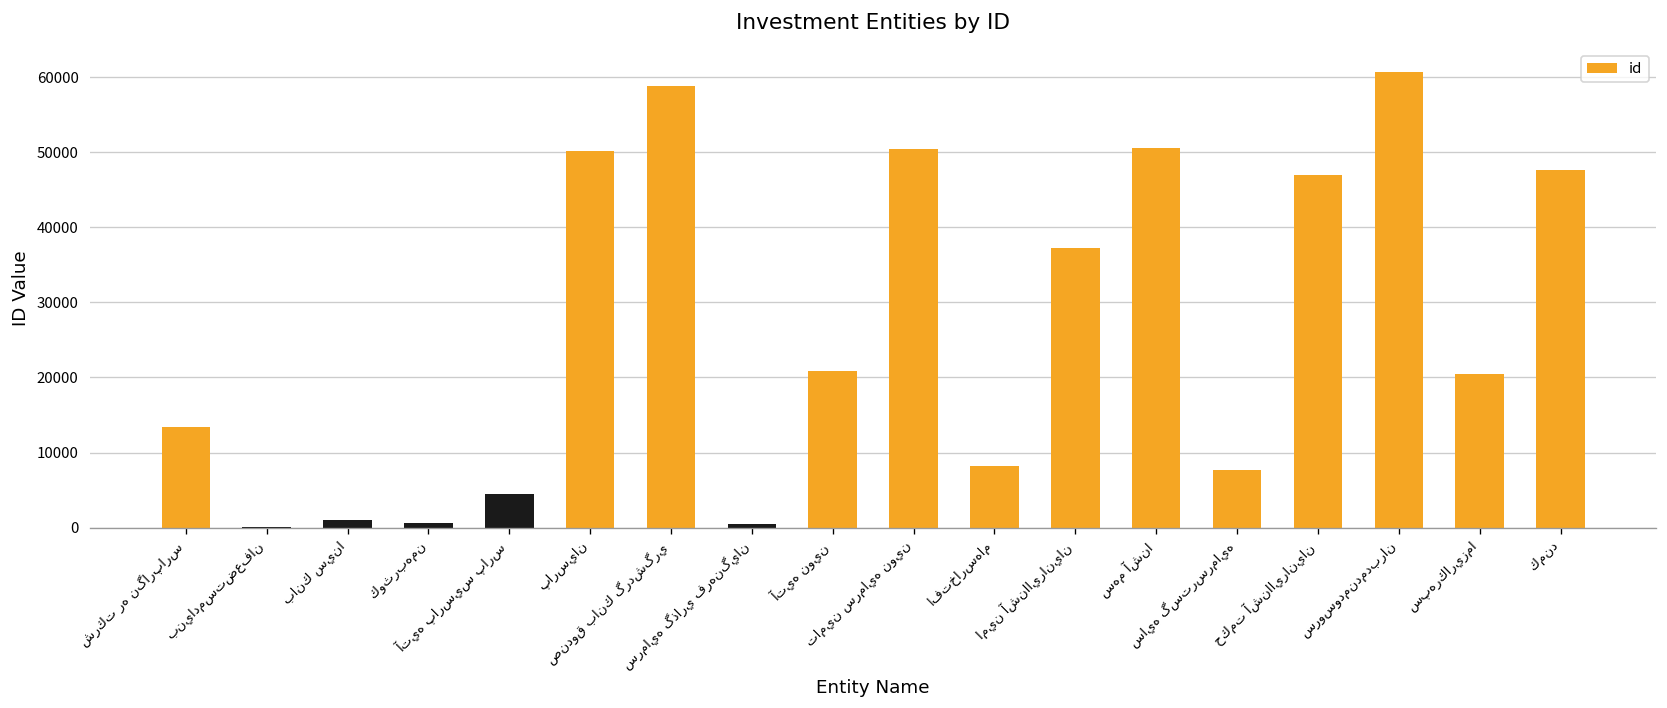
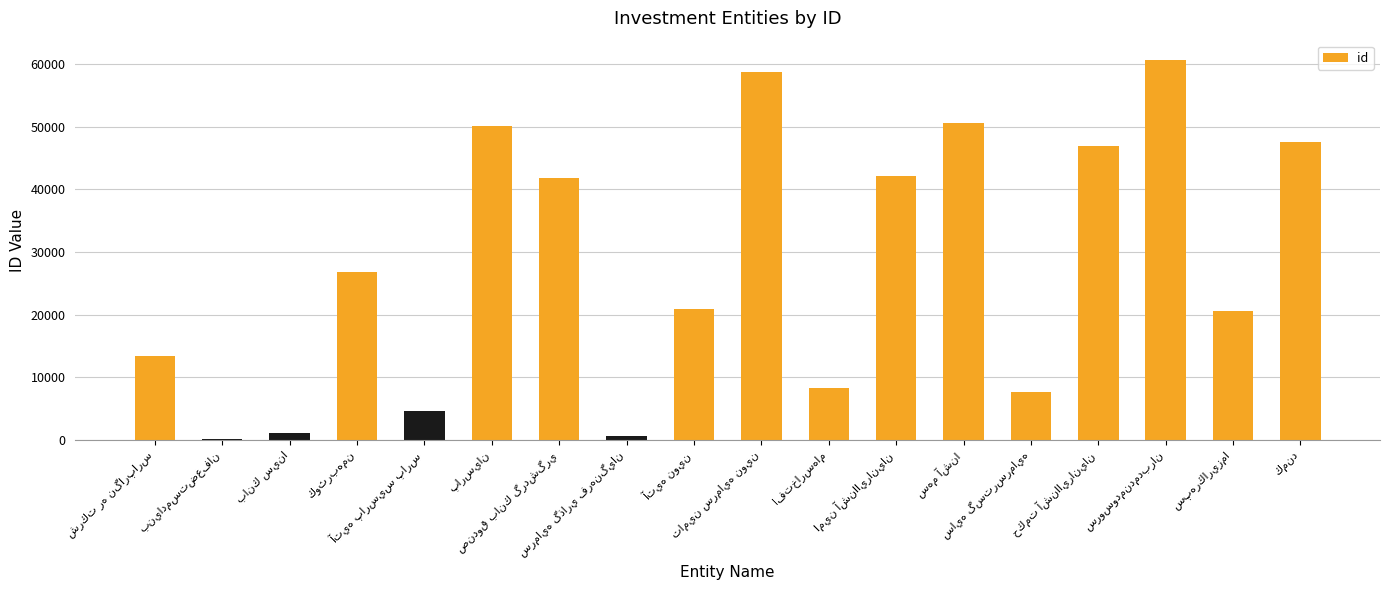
كوثربهمن: 1000 -> 27000
صندوق بانك گردشگري: 59000 -> 42000
تامين سرمايه نوين: 50000 -> 59000
امين آشناايرانيان: 37000 -> 42000
